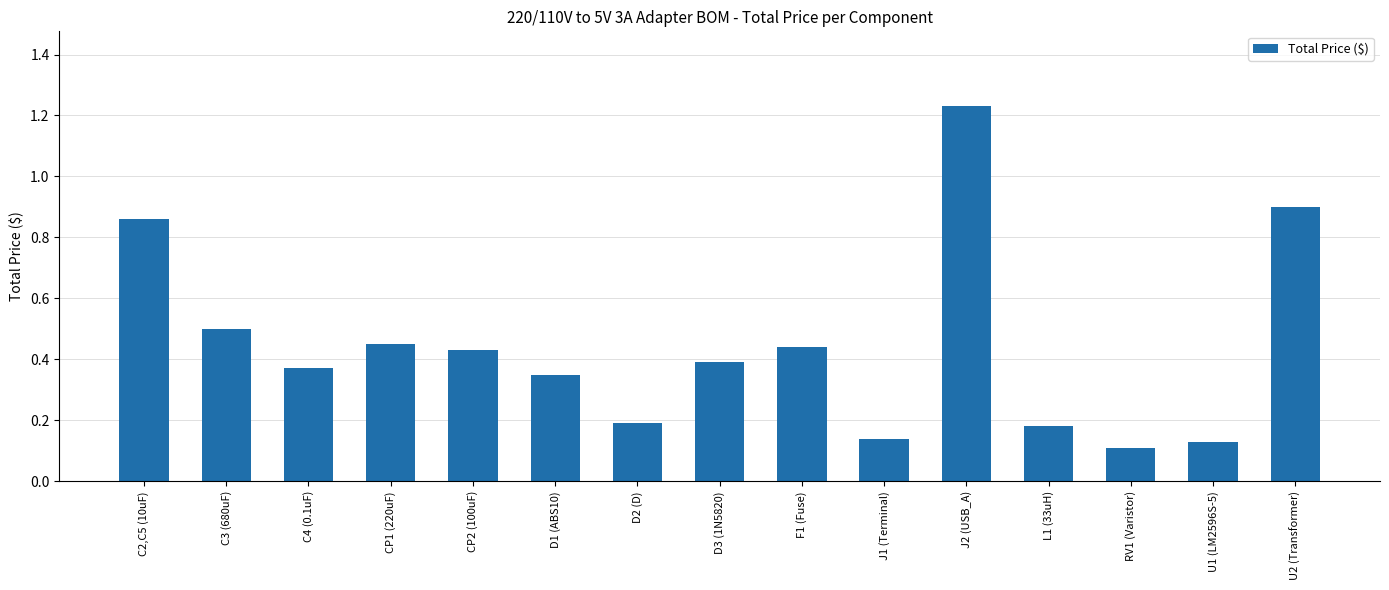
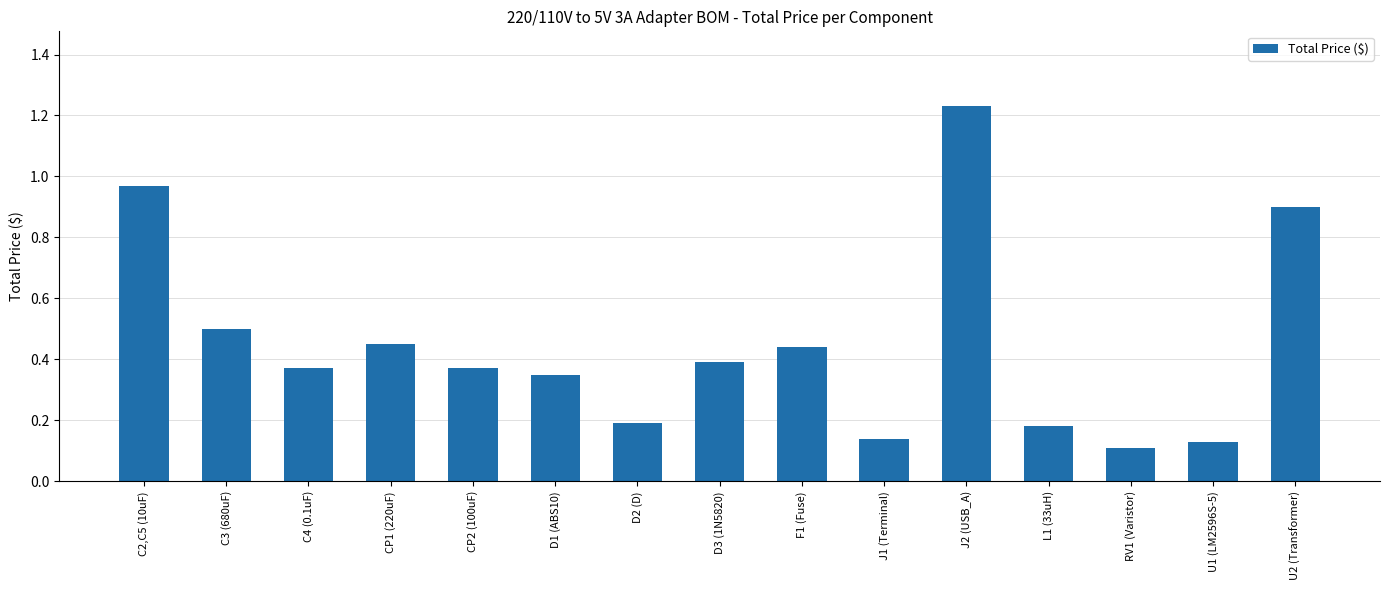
C2,C5 (10uF): 0.86 -> 0.97
CP2 (100uF): 0.43 -> 0.37
